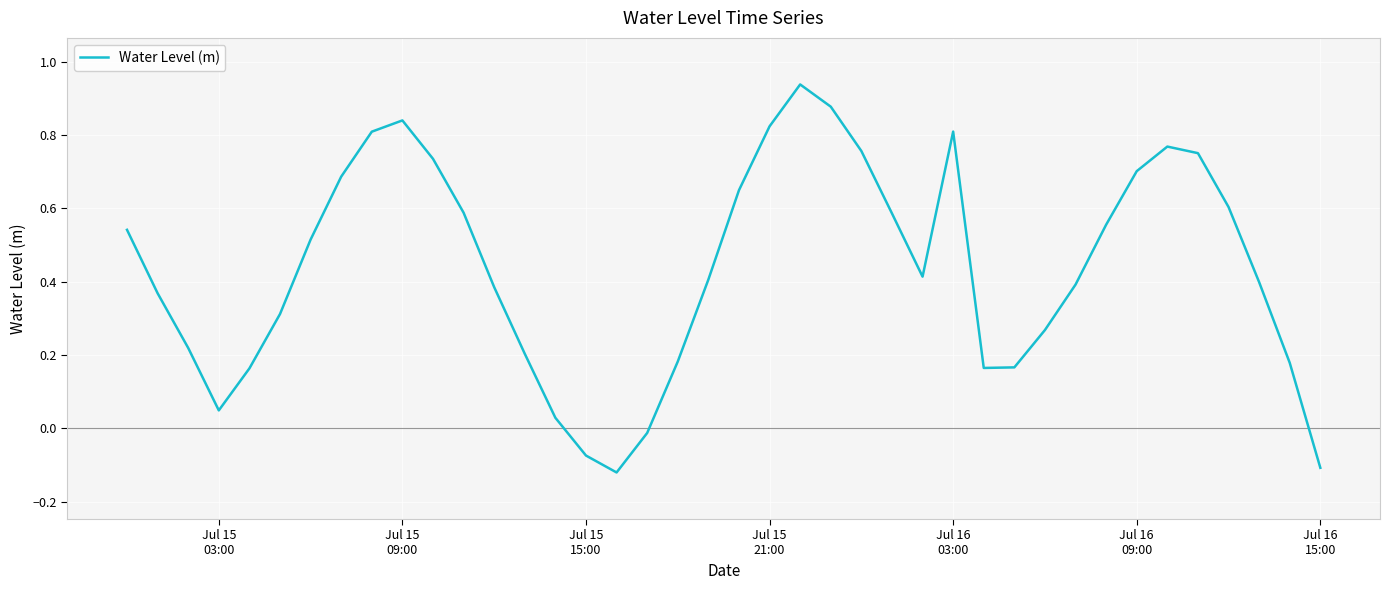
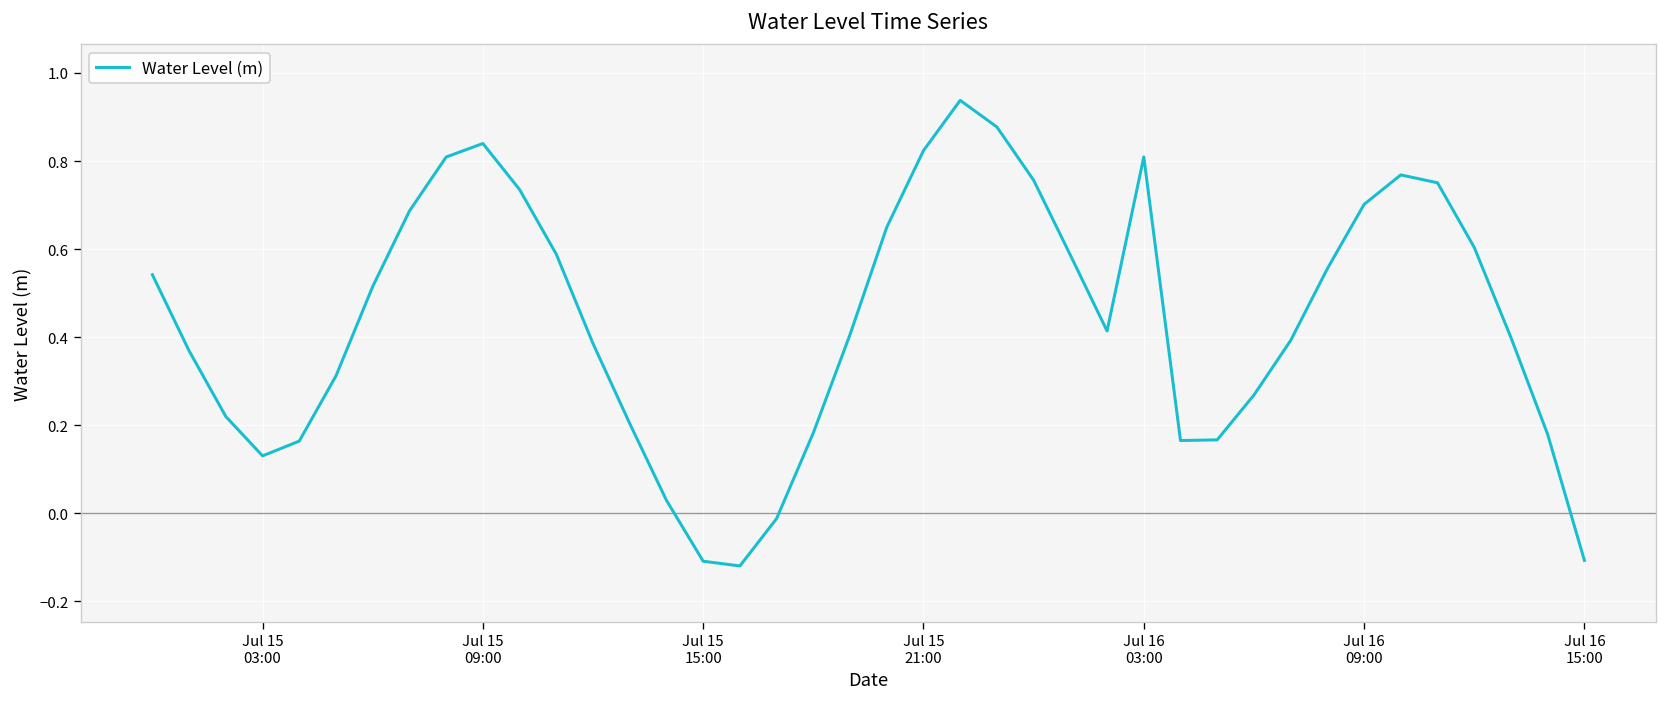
Jul 15 03:00: 0.05 -> 0.13
Jul 15 15:00: -0.07 -> -0.11
